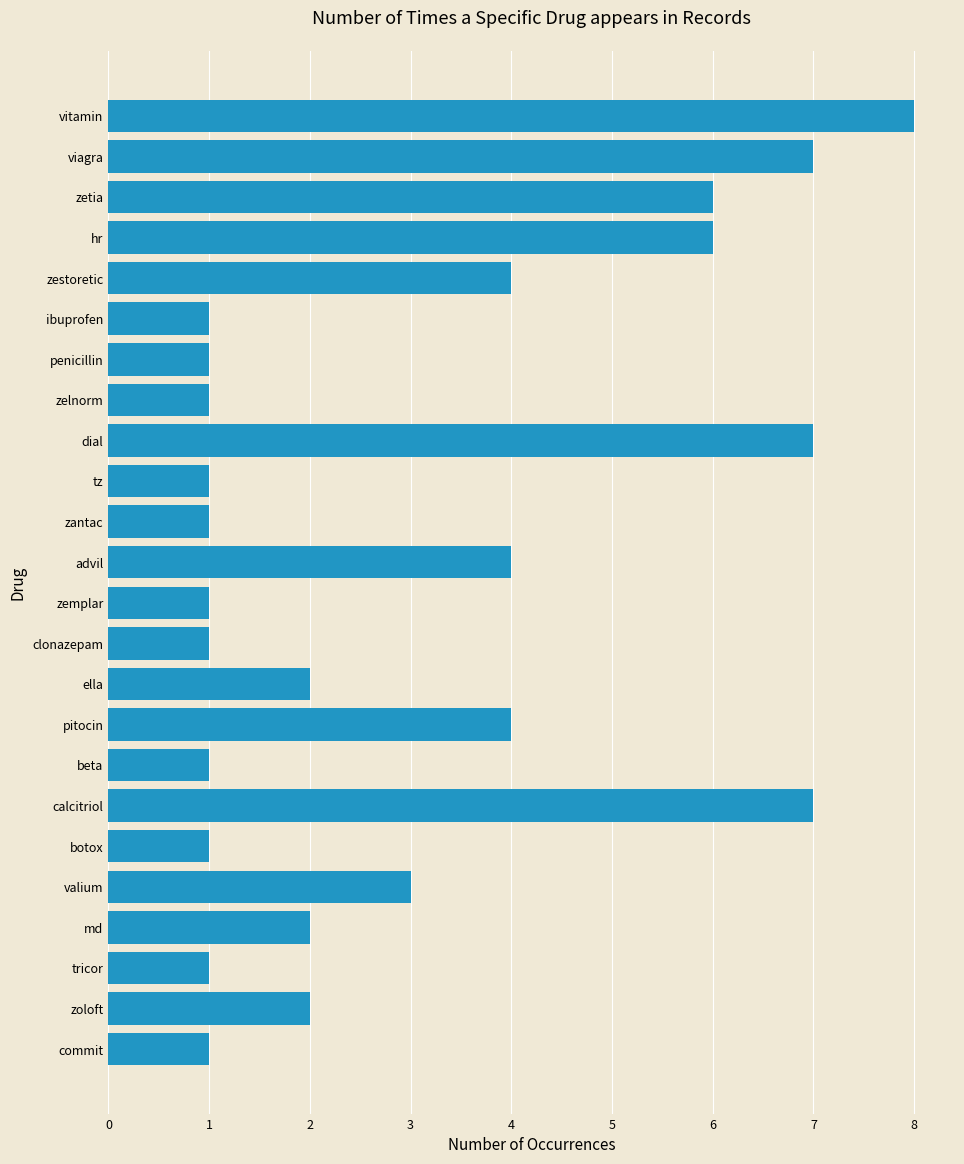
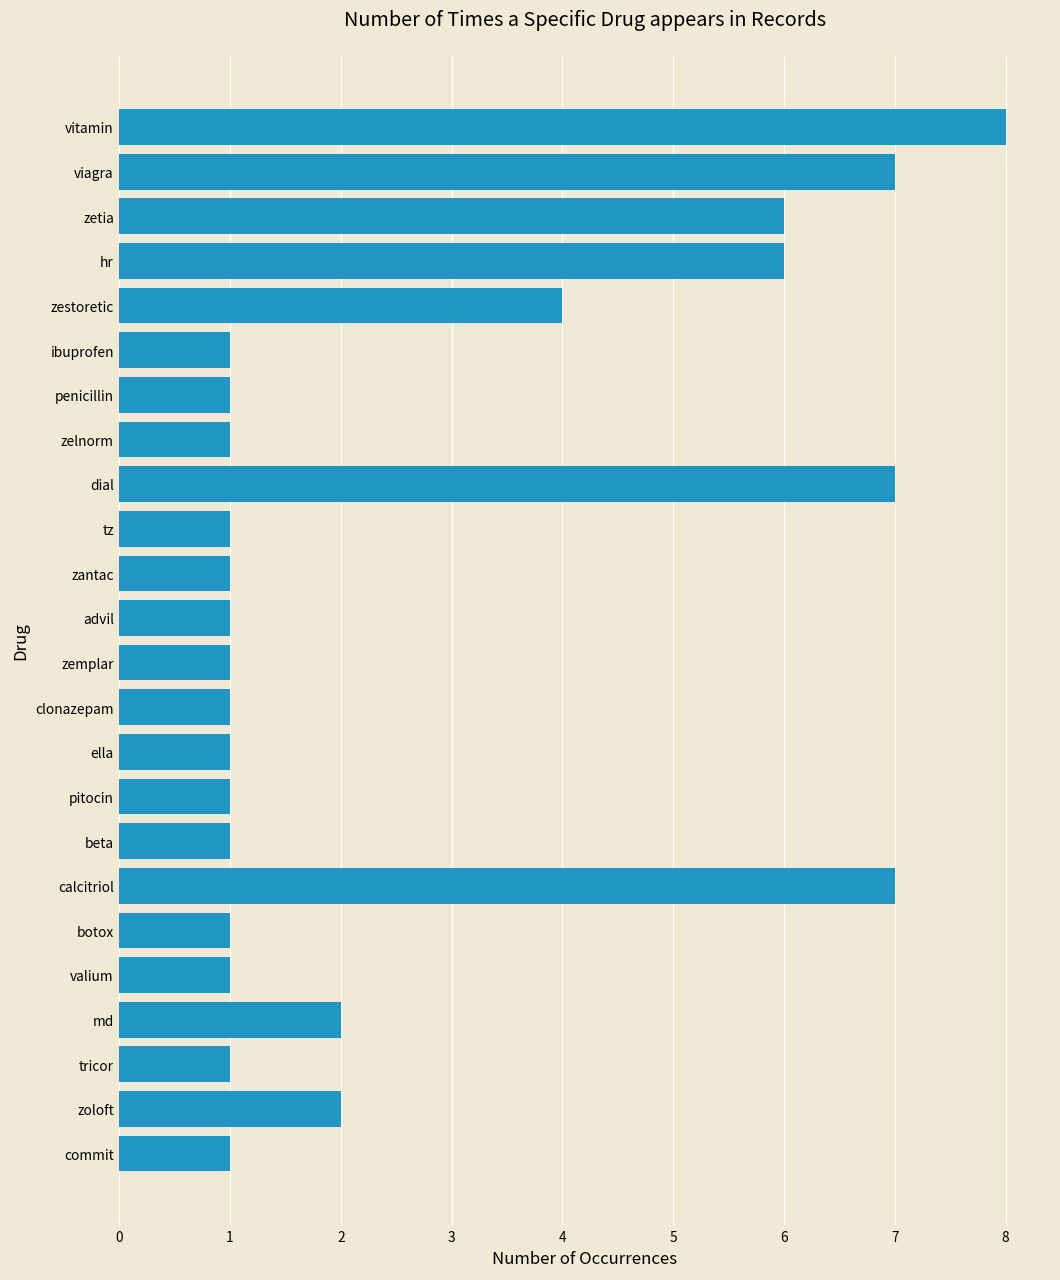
advil: 4 -> 1
ella: 2 -> 1
pitocin: 4 -> 1
valium: 3 -> 1
